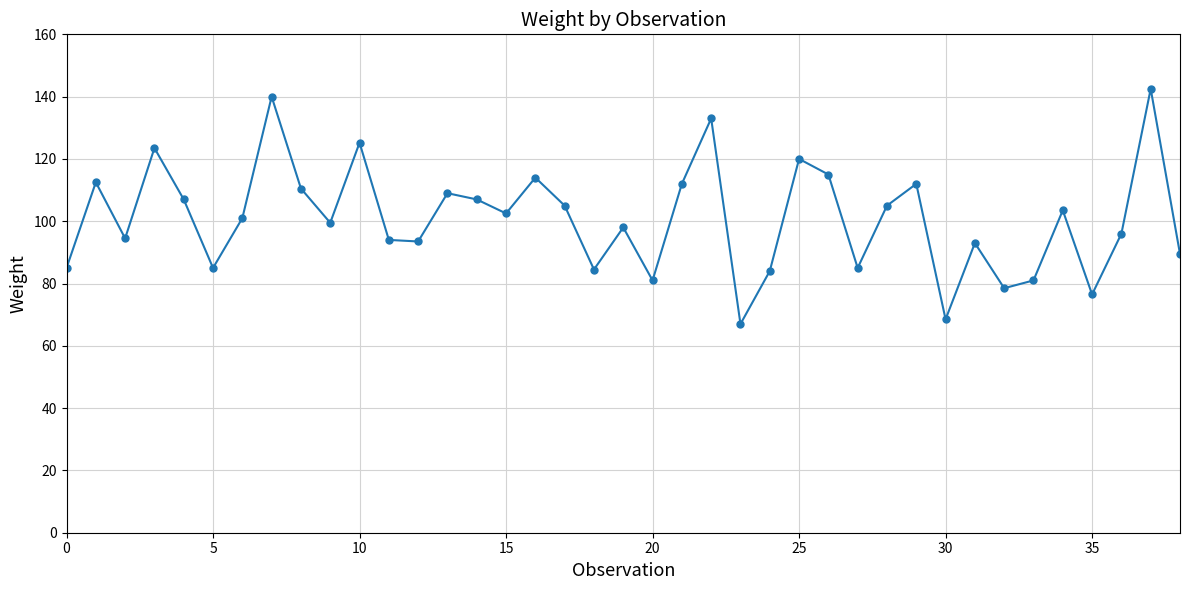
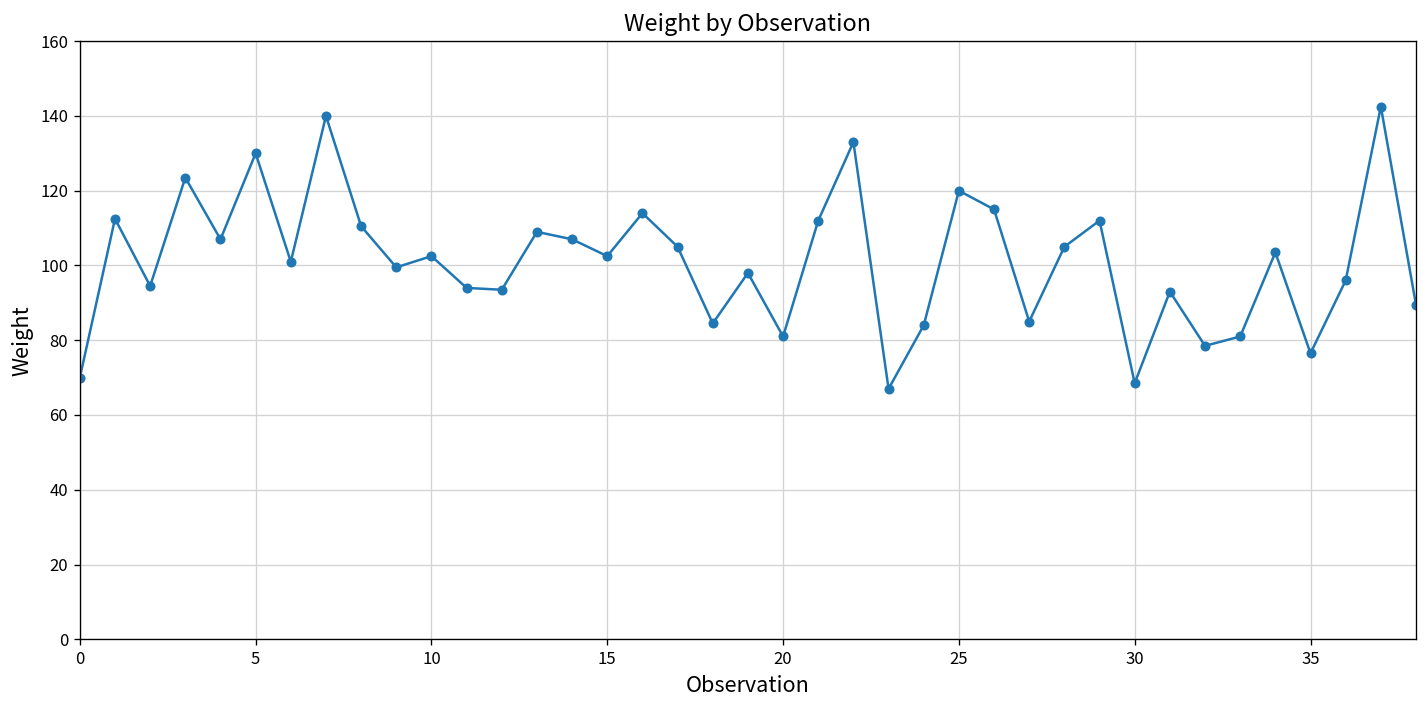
0: 85 -> 70
5: 85 -> 130
10: 125 -> 103
